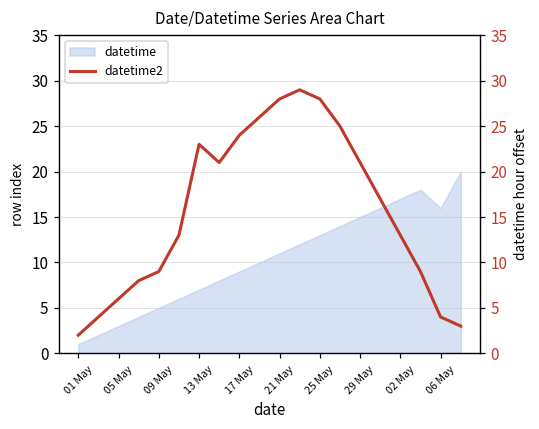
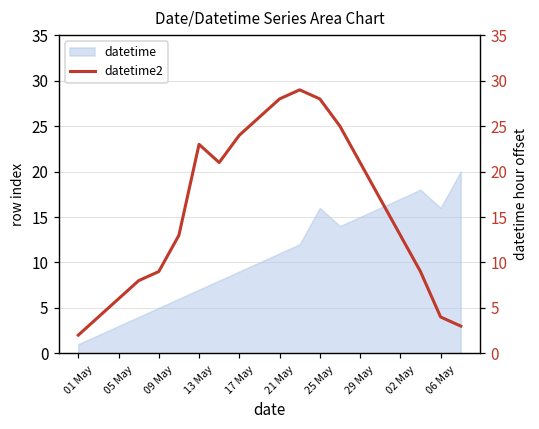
datetime, 25 May: 13 -> 16
